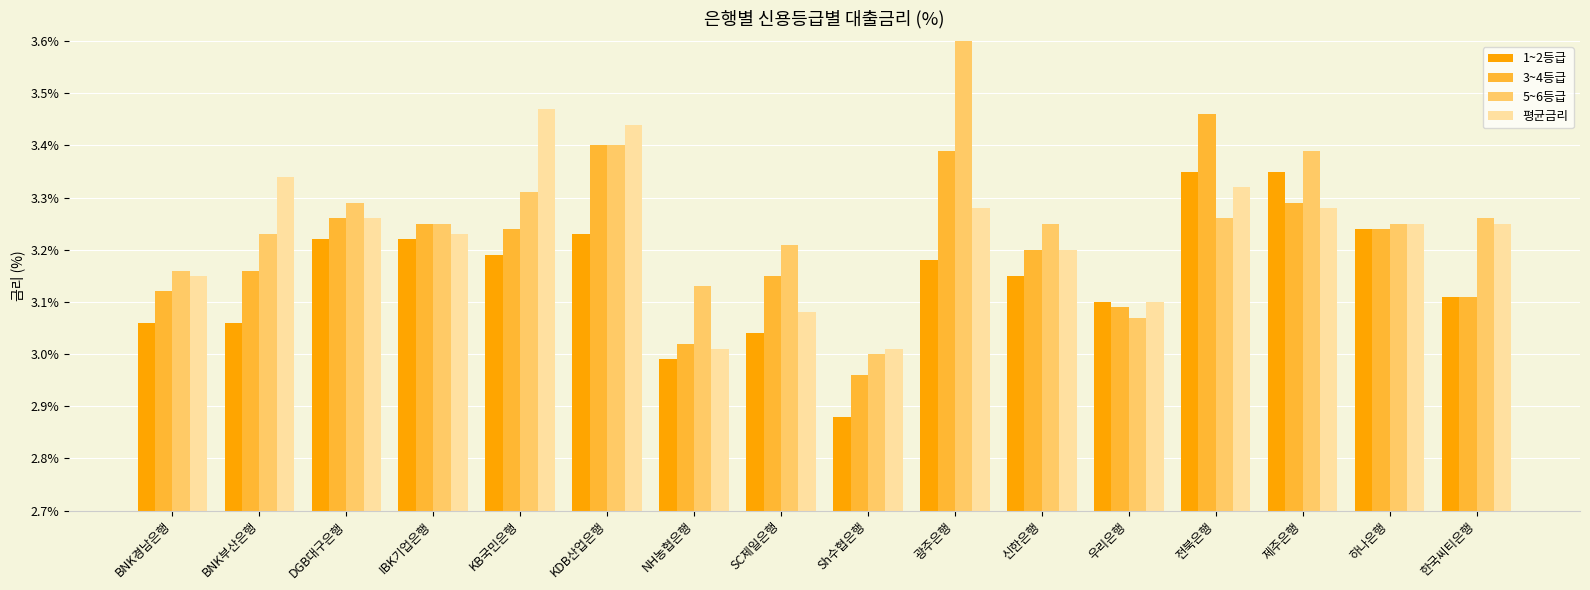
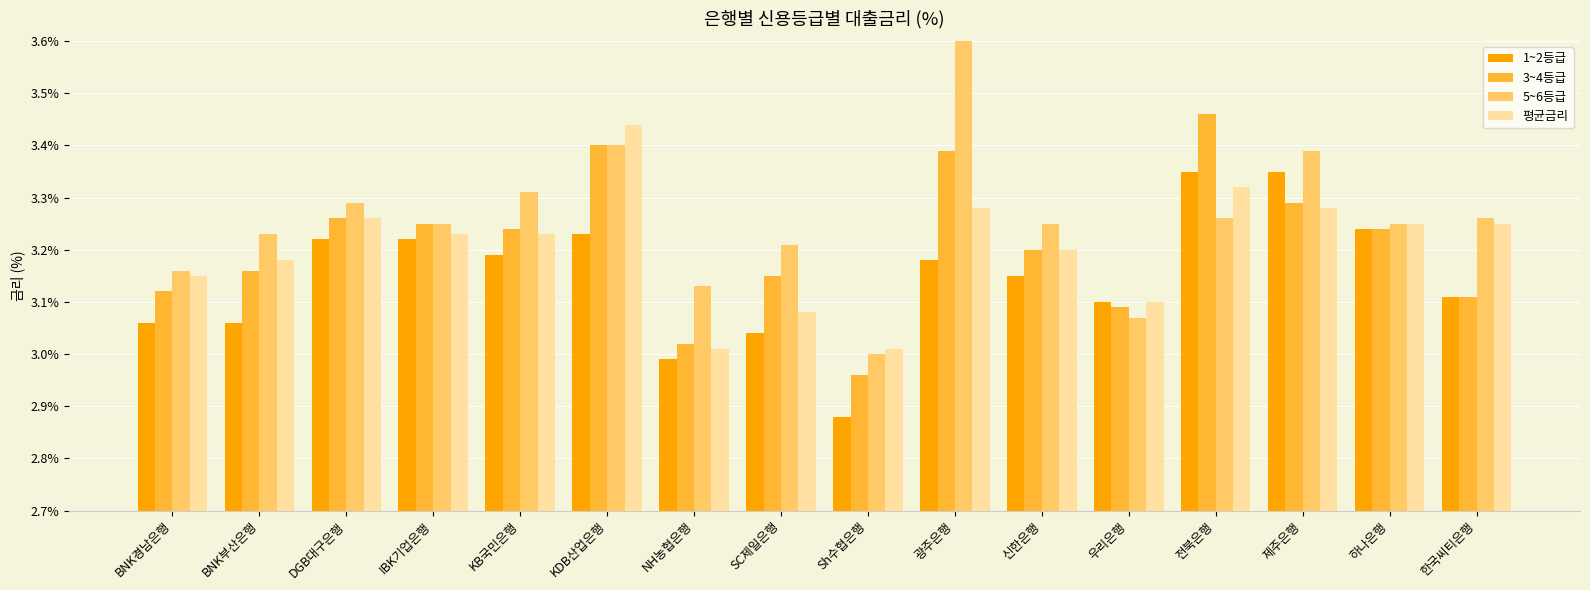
평균금리, BNK부산은행: 3.34% -> 3.18%
평균금리, KB국민은행: 3.47% -> 3.23%
